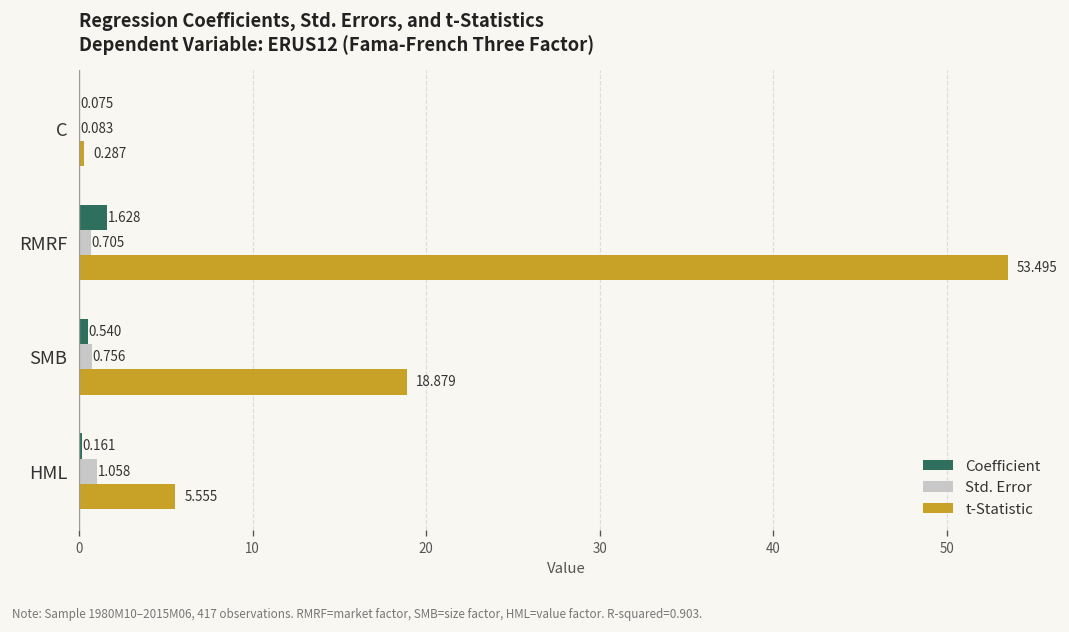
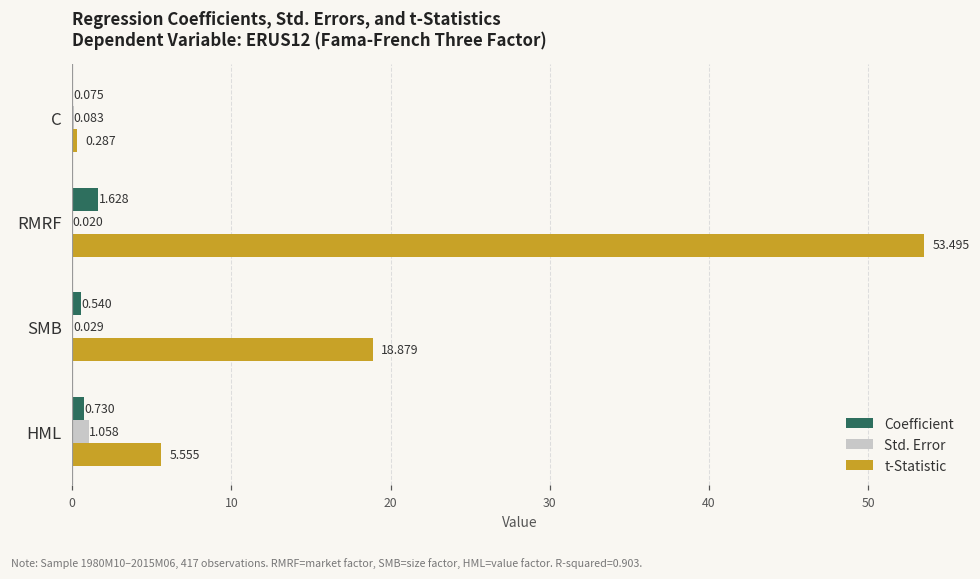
Std. Error, RMRF: 0.705 -> 0.020
Std. Error, SMB: 0.756 -> 0.029
Coefficient, HML: 0.161 -> 0.730
